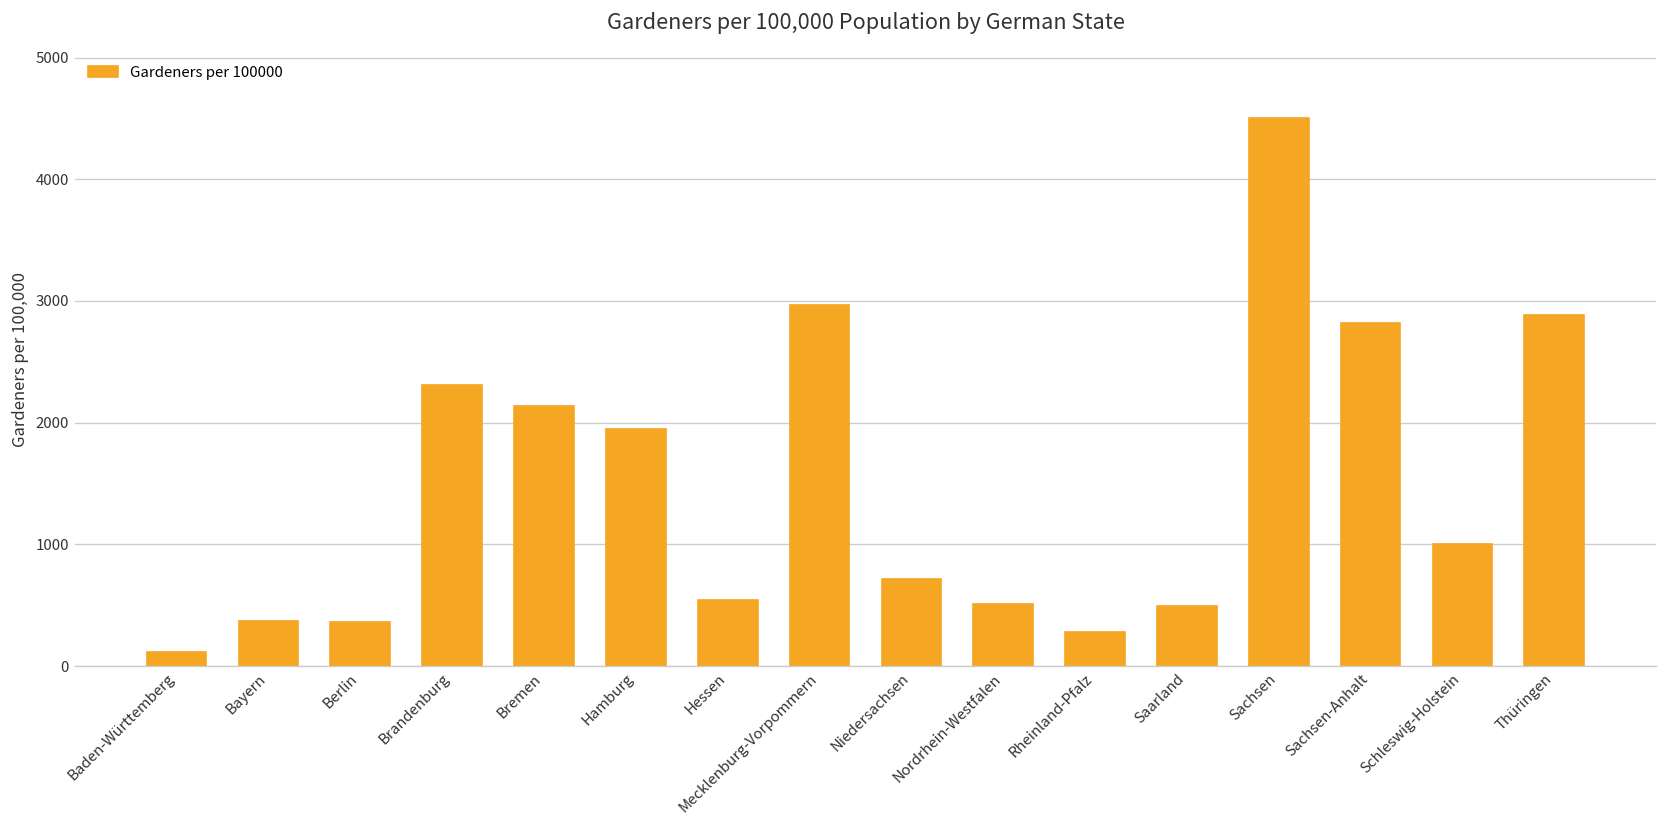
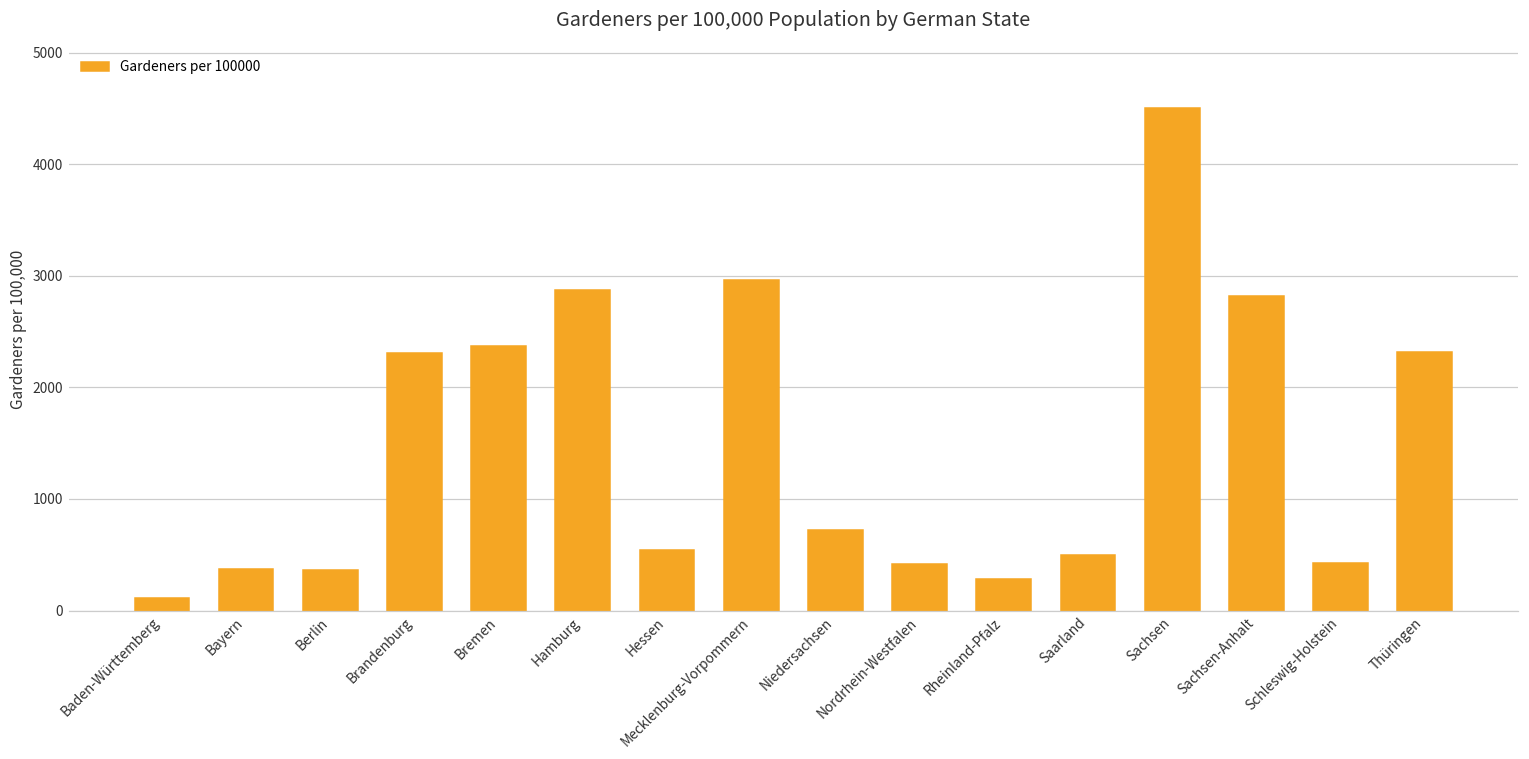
Bremen: 2140 -> 2370
Hamburg: 1950 -> 2870
Nordrhein-Westfalen: 510 -> 420
Schleswig-Holstein: 1000 -> 430
Thüringen: 2880 -> 2320
